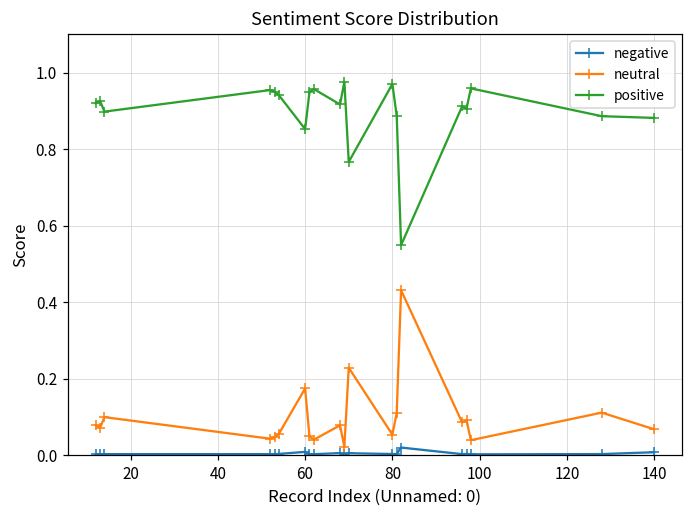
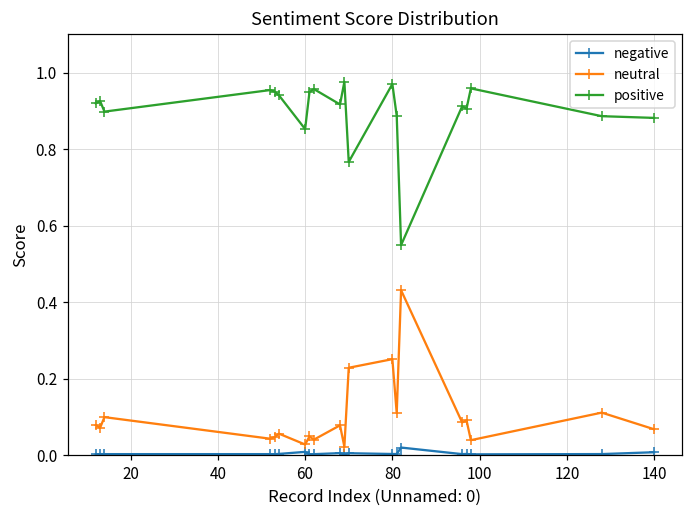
neutral, 60: 0.17 -> 0.03
neutral, 80: 0.05 -> 0.25
